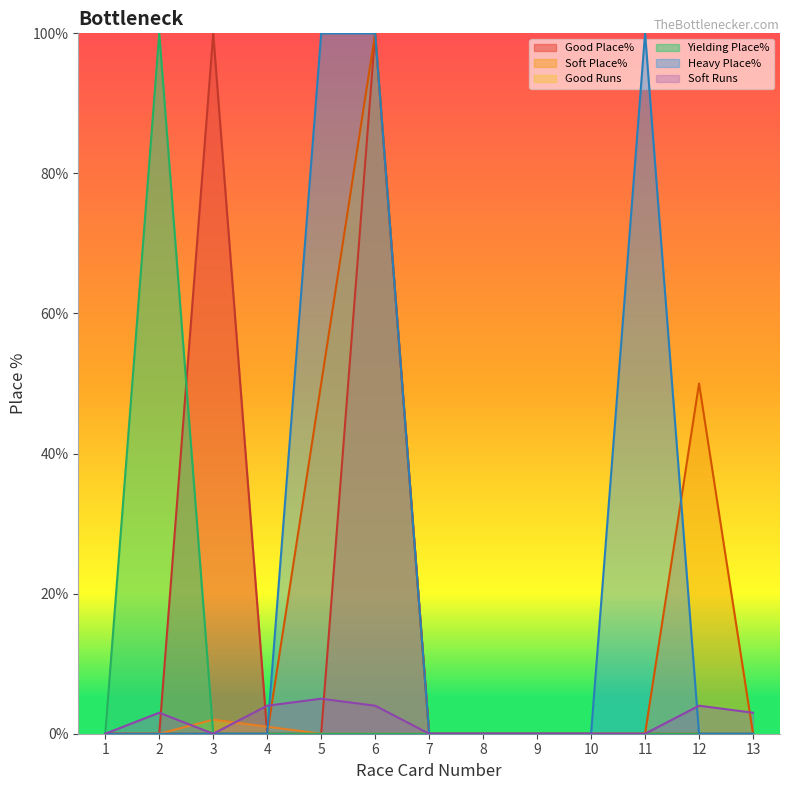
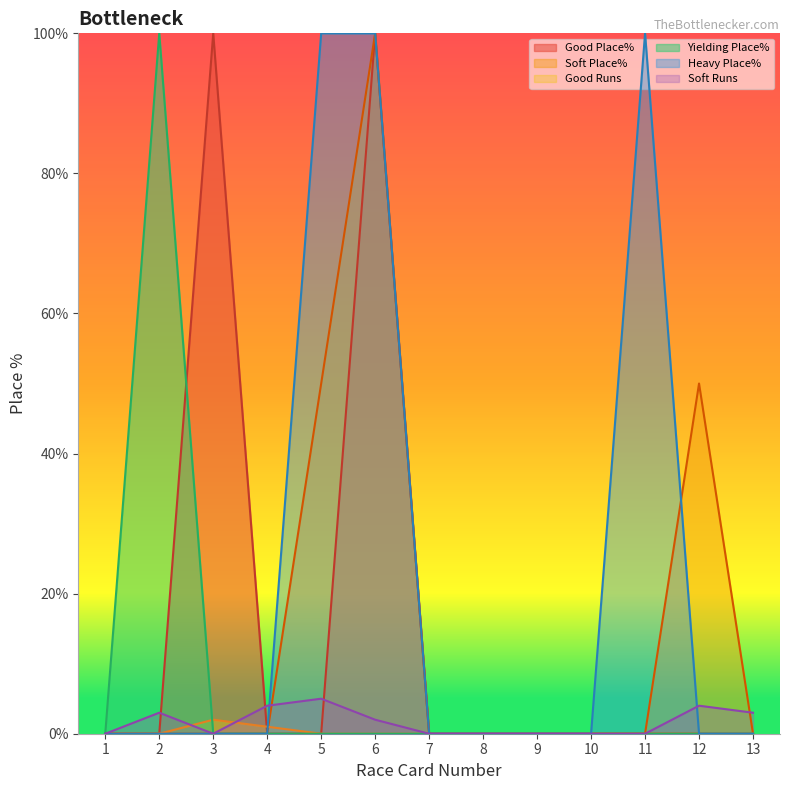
Soft Runs, 6: 4% -> 2%
